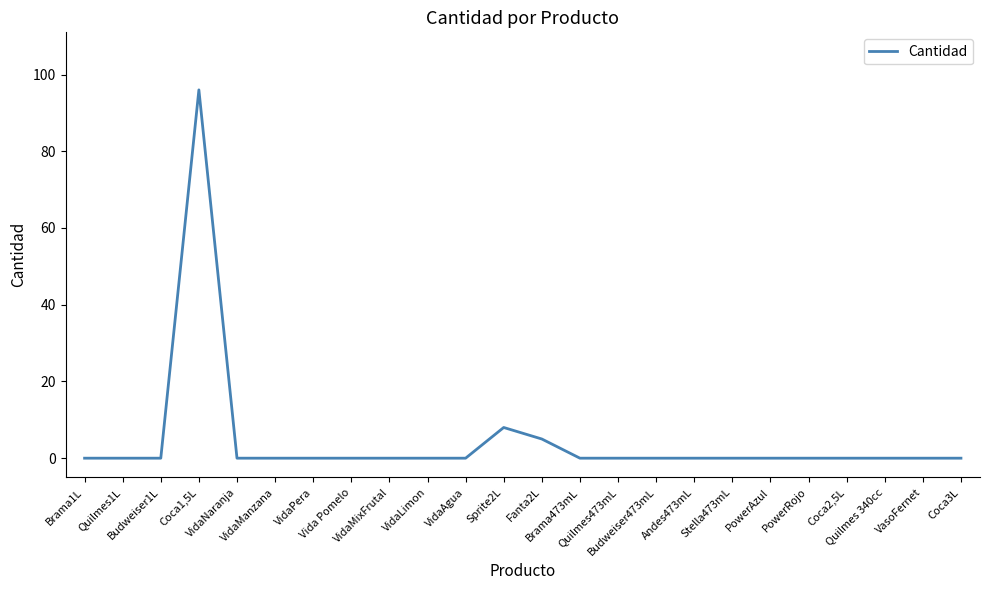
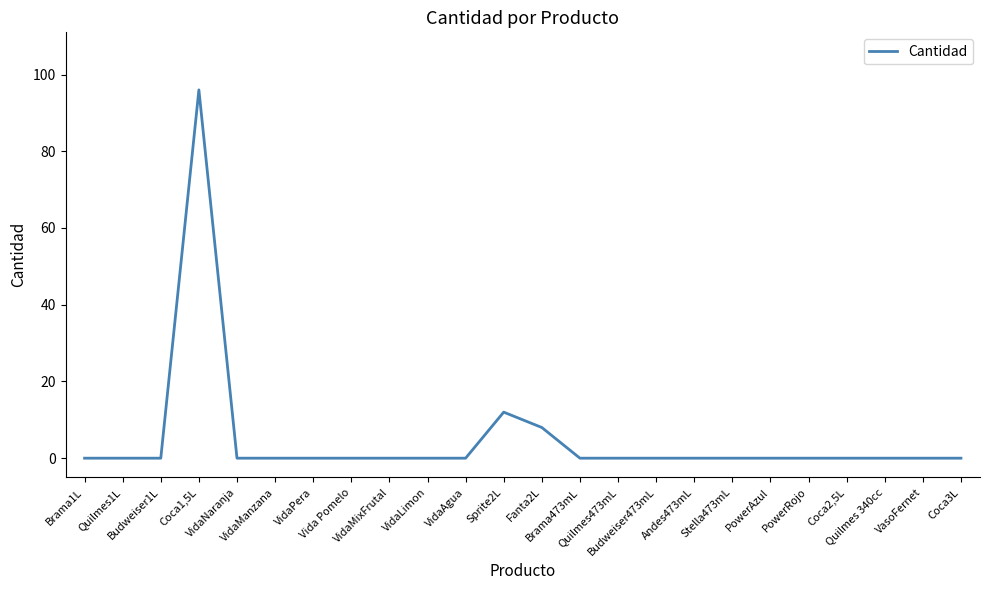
Sprite2L: 8 -> 12
Fanta2L: 5 -> 8
